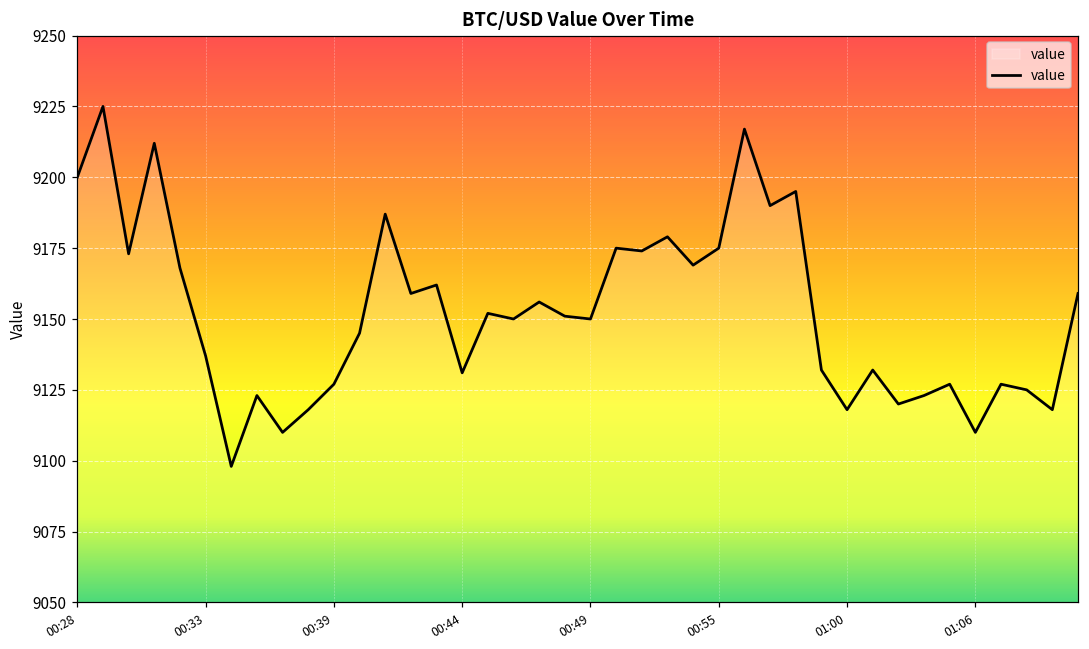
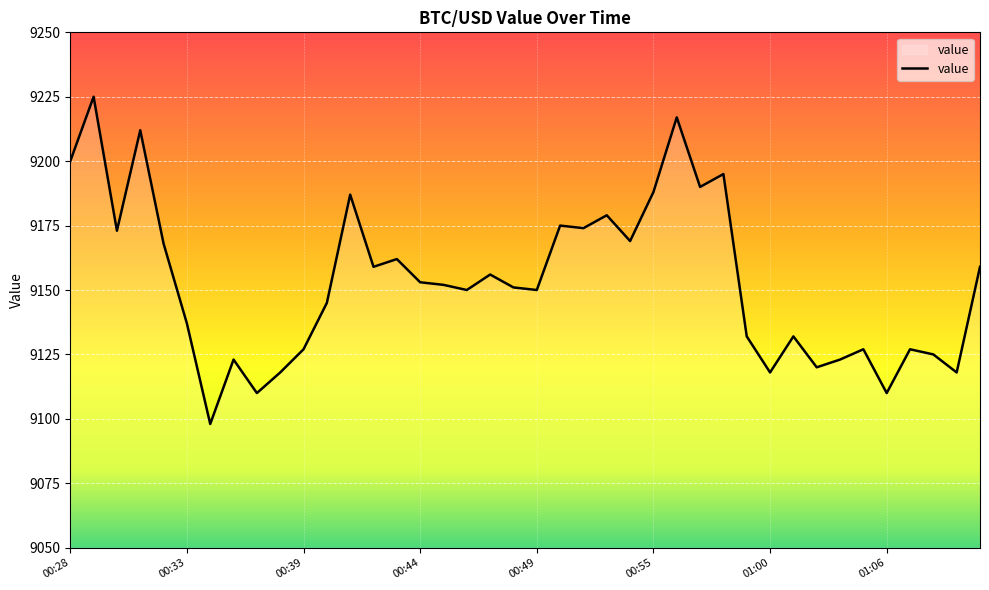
00:44: 9131 -> 9153
00:55: 9175 -> 9188
